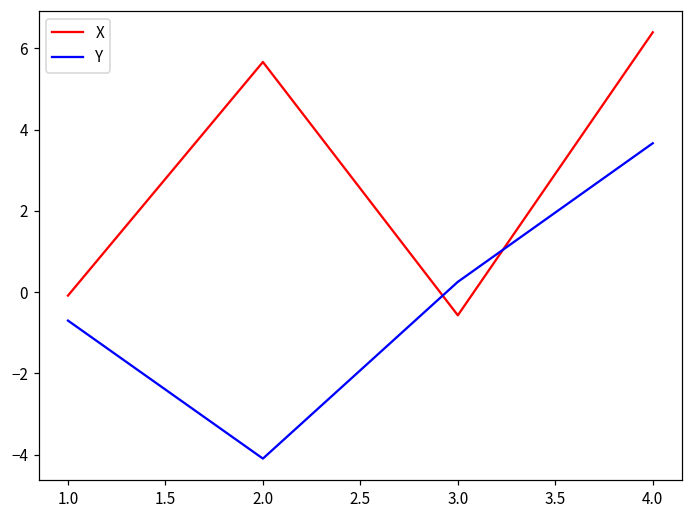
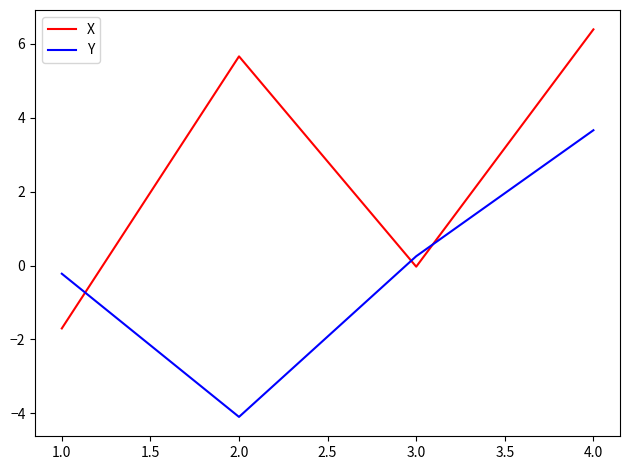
X, 1.0: -0.1 -> -1.7
Y, 1.0: -0.7 -> -0.2
X, 3.0: -0.6 -> 0.0
